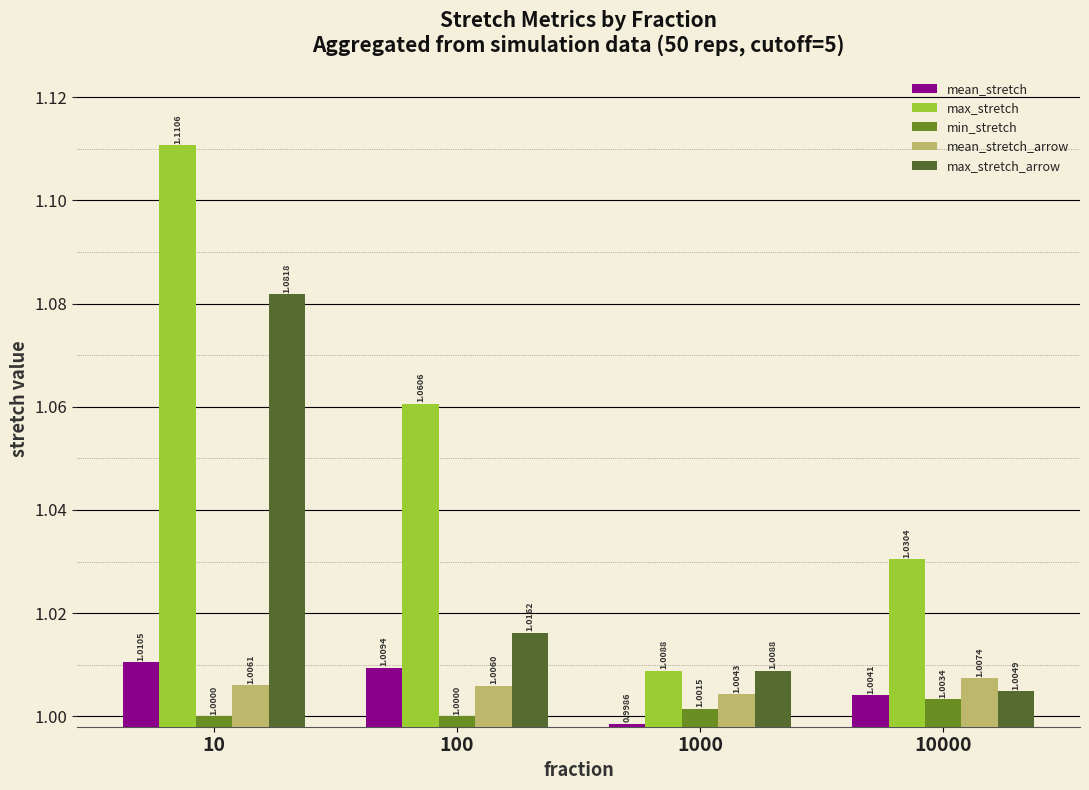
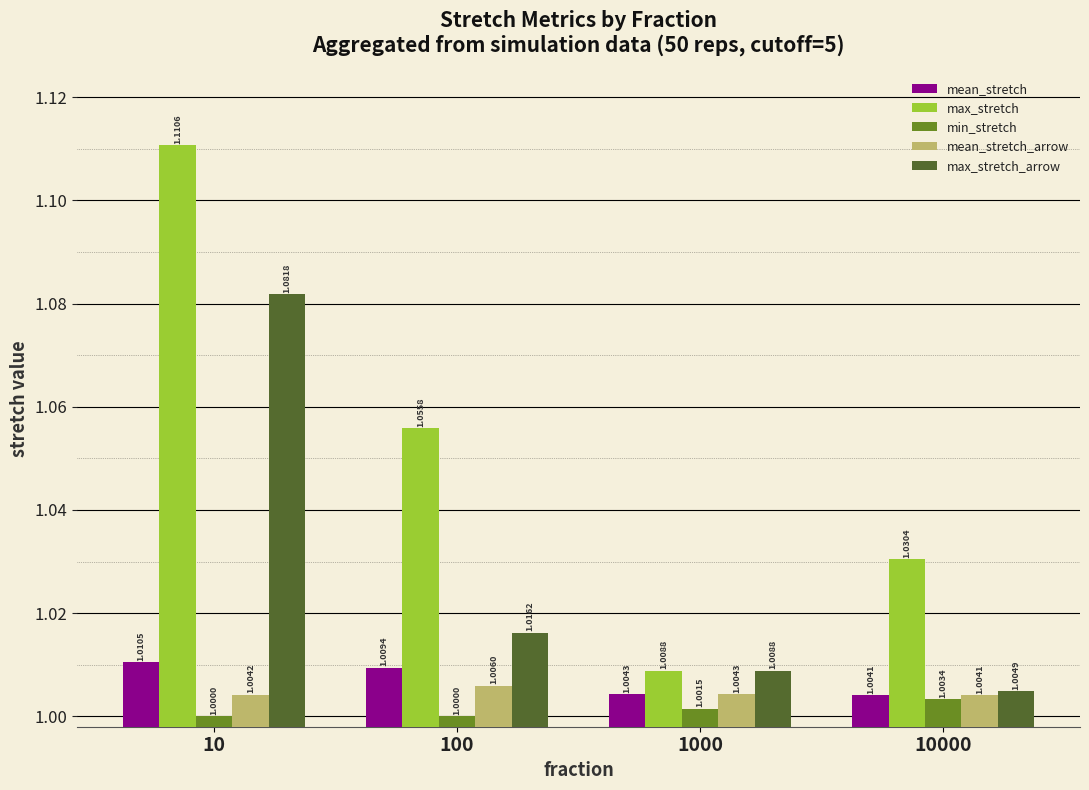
mean_stretch_arrow, 10: 1.0061 -> 1.0042
max_stretch, 100: 1.0606 -> 1.0558
mean_stretch, 1000: 0.9986 -> 1.0043
mean_stretch_arrow, 10000: 1.0074 -> 1.0041
